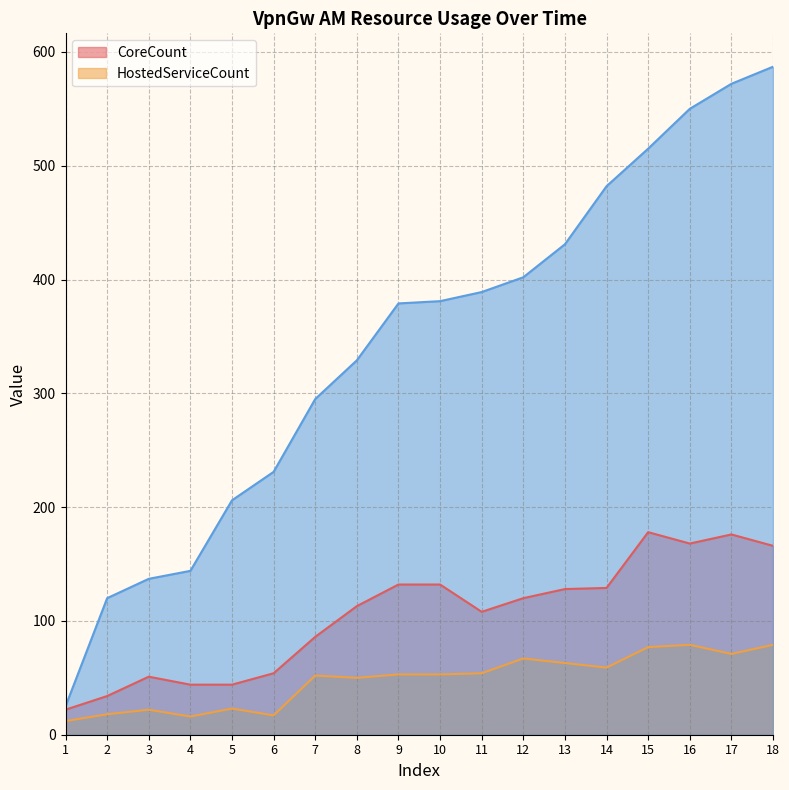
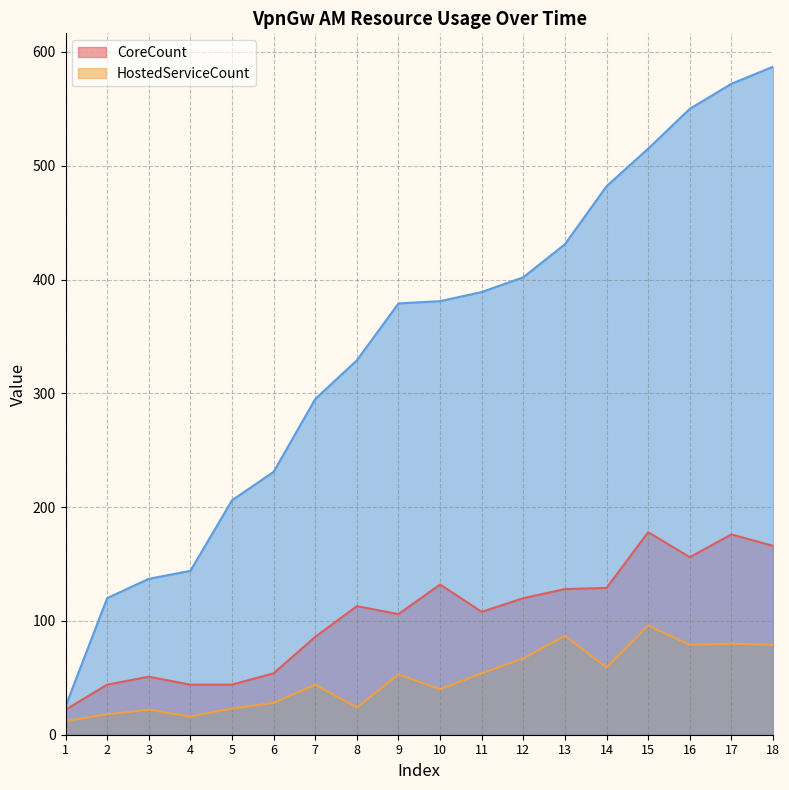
CoreCount, 2: 34 -> 44
HostedServiceCount, 6: 17 -> 28
HostedServiceCount, 7: 52 -> 44
HostedServiceCount, 8: 50 -> 24
CoreCount, 9: 132 -> 106
HostedServiceCount, 10: 53 -> 40
HostedServiceCount, 13: 63 -> 87
HostedServiceCount, 15: 77 -> 96
CoreCount, 16: 168 -> 156
HostedServiceCount, 17: 71 -> 80
